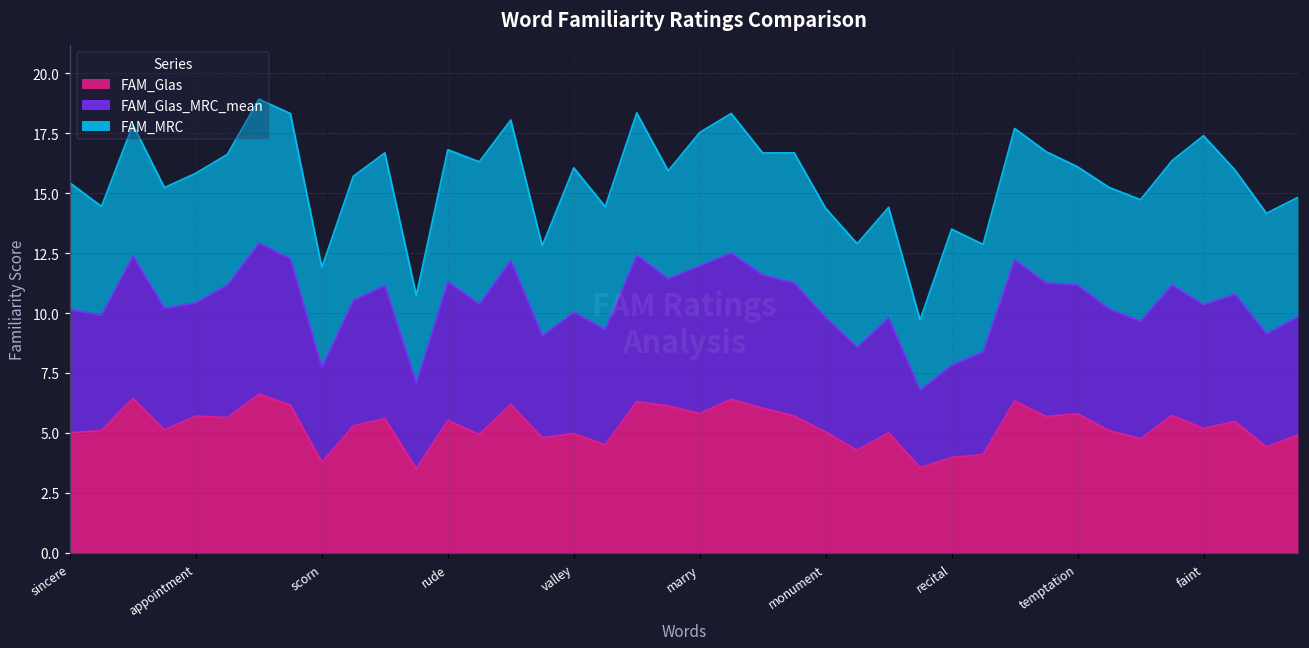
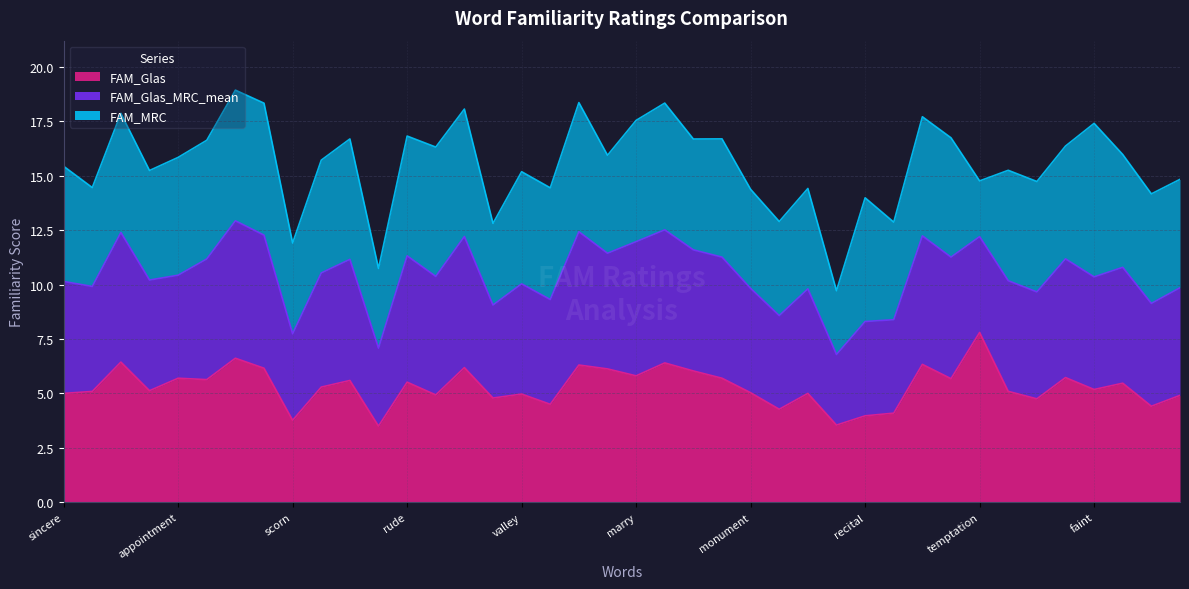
FAM_MRC, valley: 6.0 -> 5.2
FAM_Glas_MRC_mean, recital: 3.8 -> 4.3
FAM_Glas, temptation: 5.8 -> 7.8
FAM_Glas_MRC_mean, temptation: 5.4 -> 4.4
FAM_MRC, temptation: 4.9 -> 2.6
